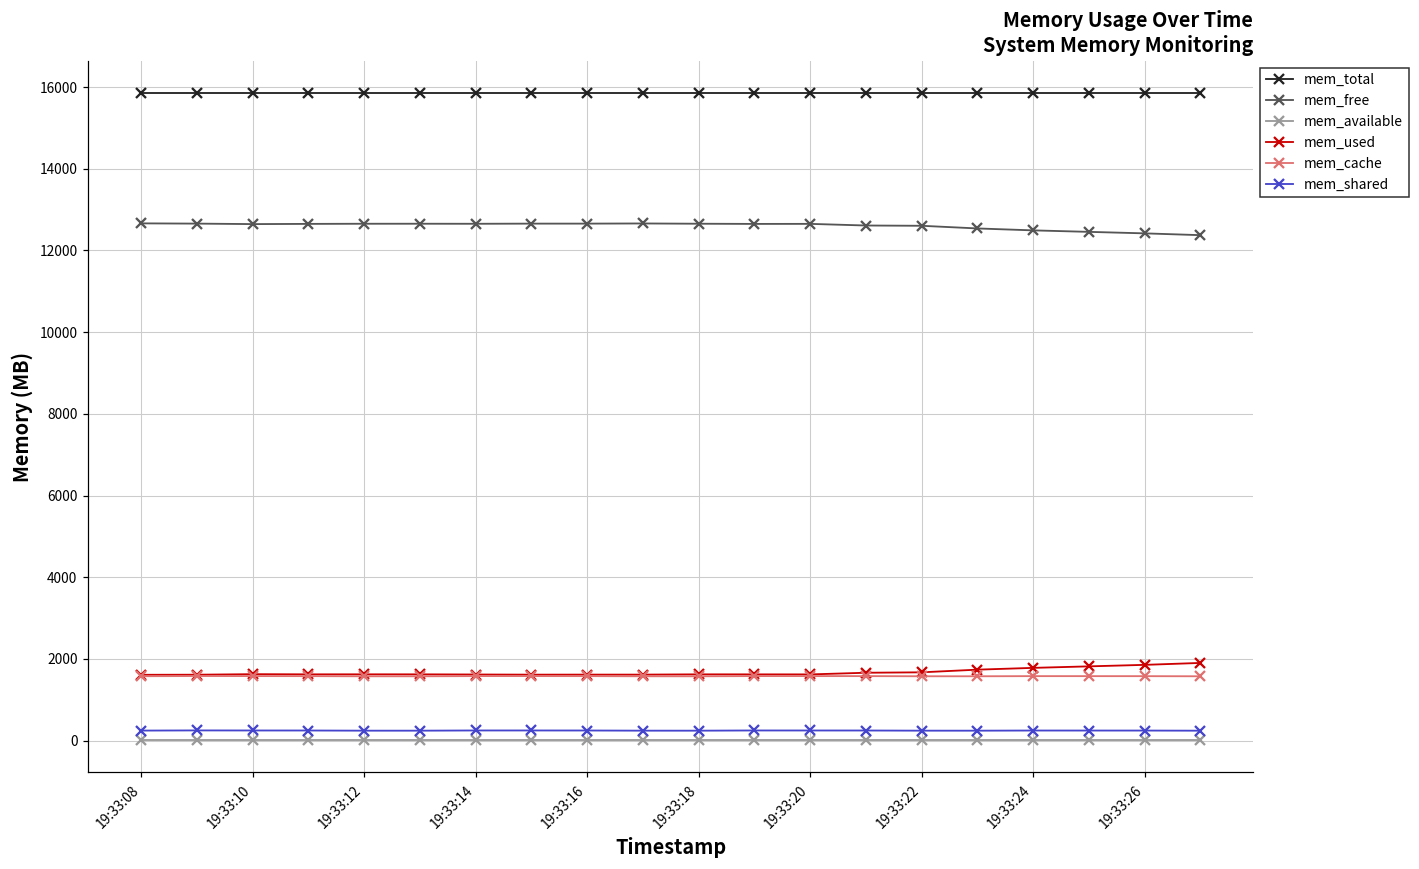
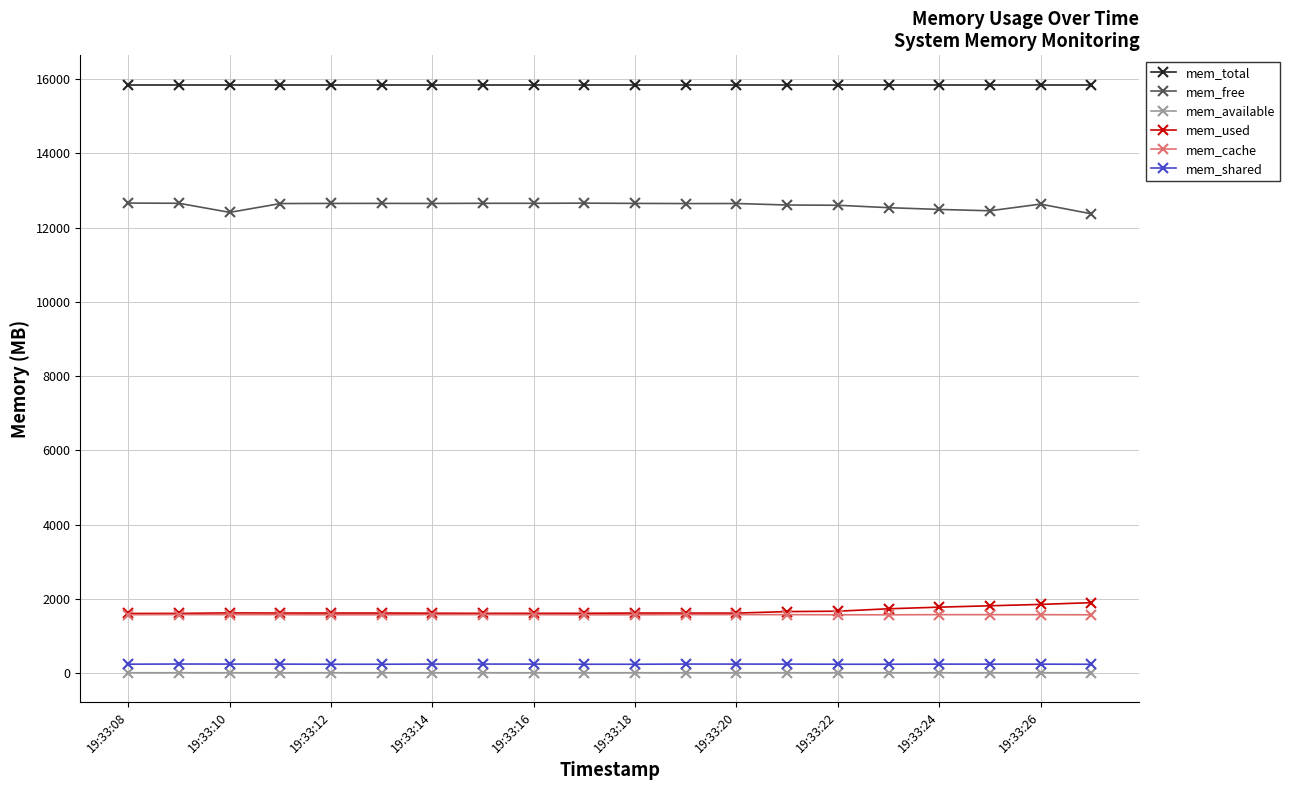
mem_free, 19:33:10: 12600 -> 12400
mem_free, 19:33:26: 12400 -> 12600
